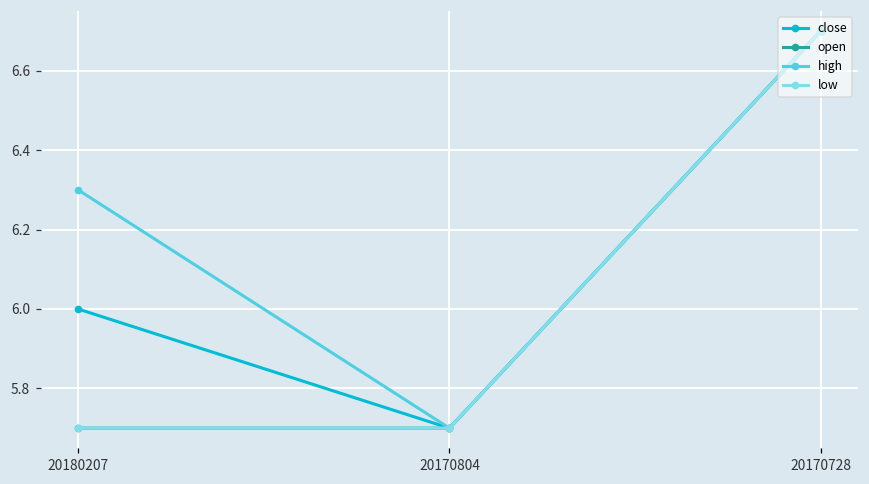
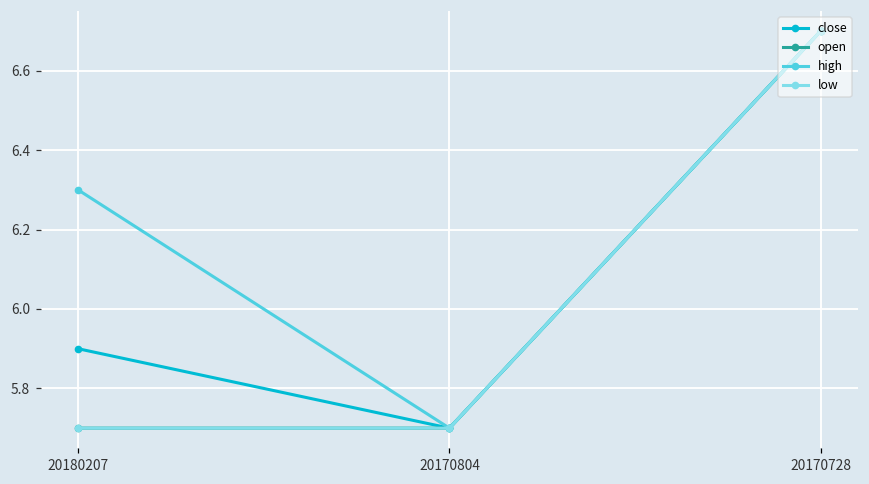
close, 20180207: 6.0 -> 5.9
